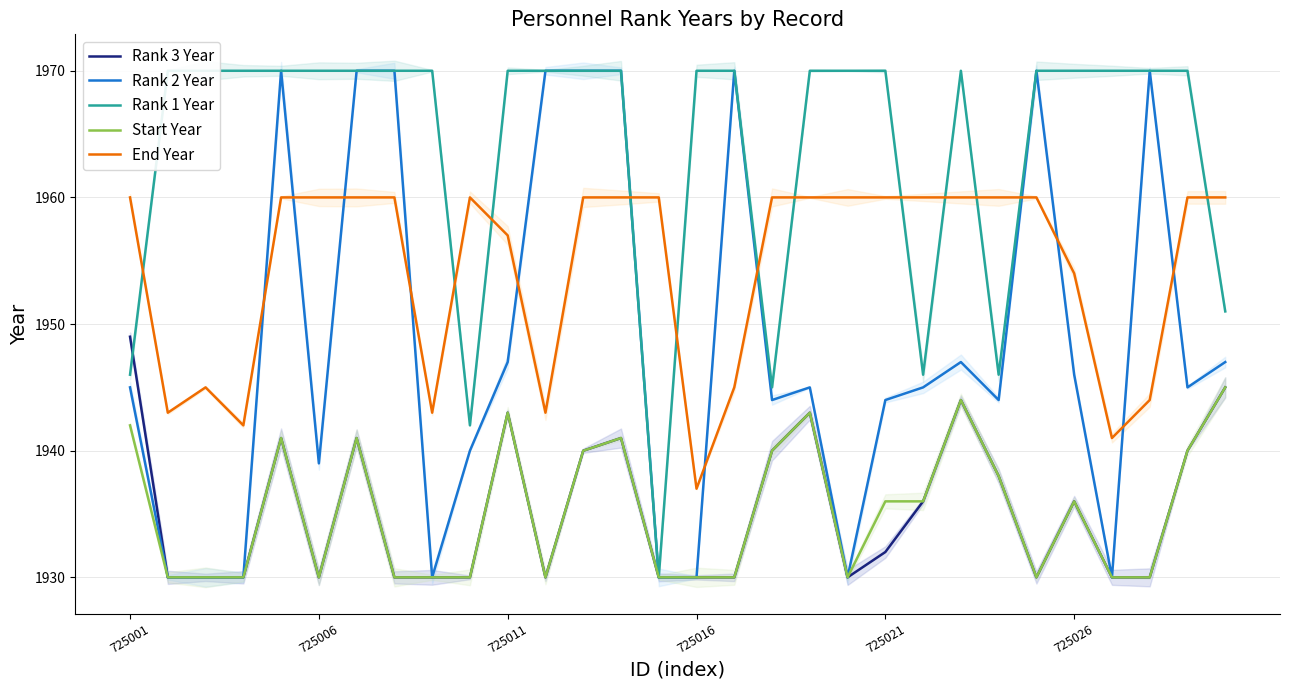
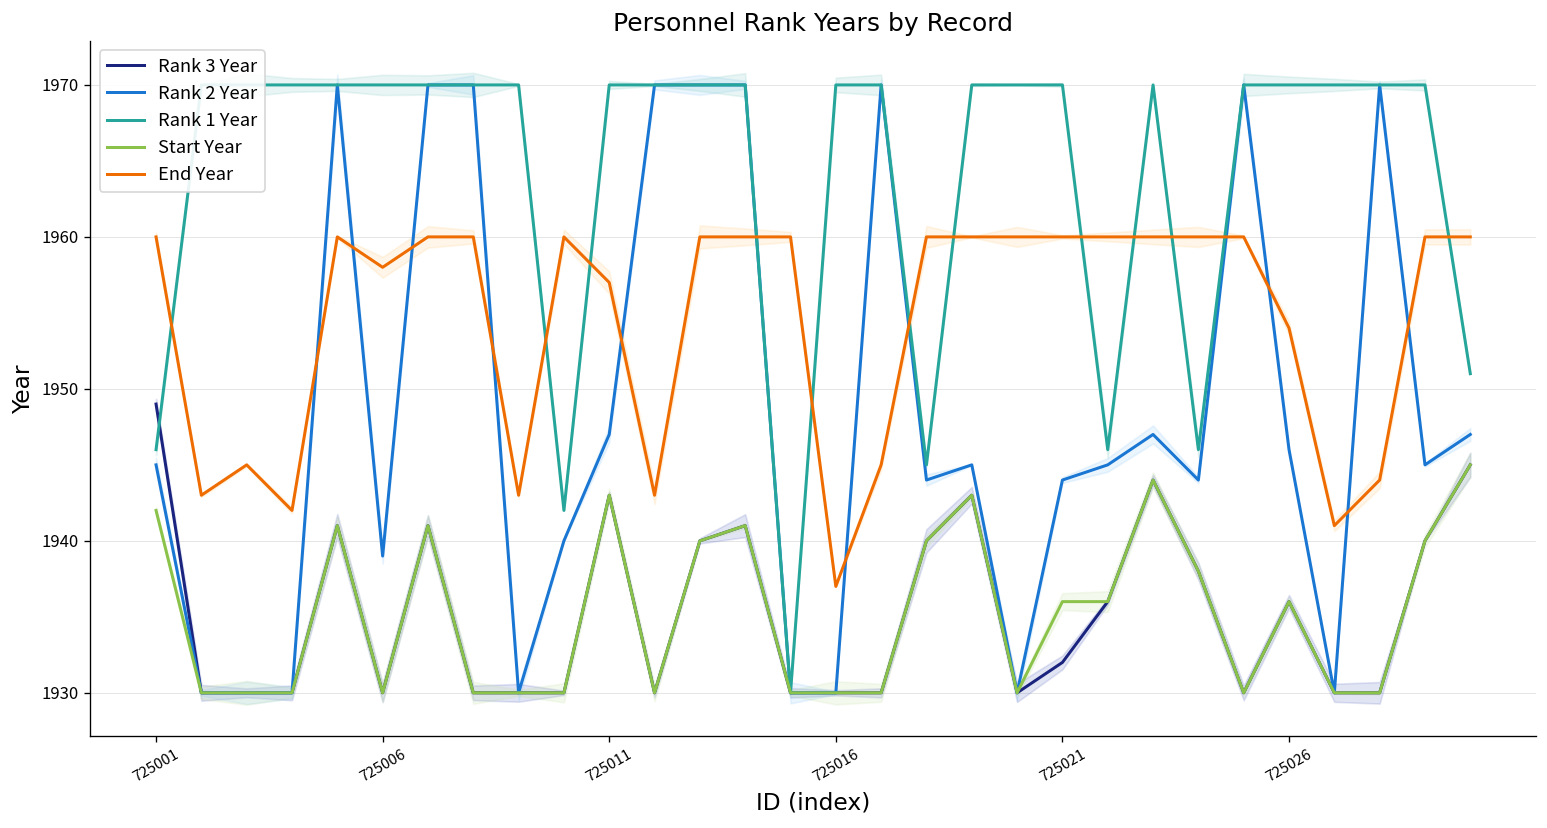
End Year, 725006: 1960 -> 1958
